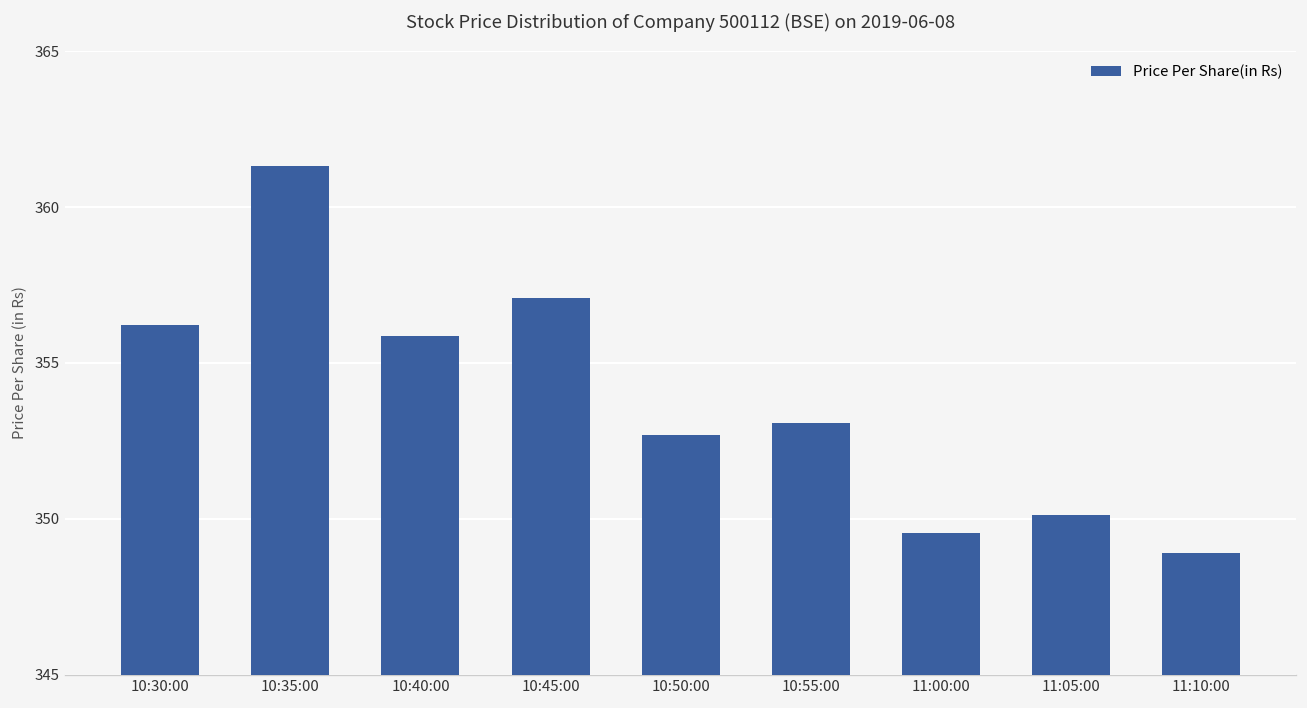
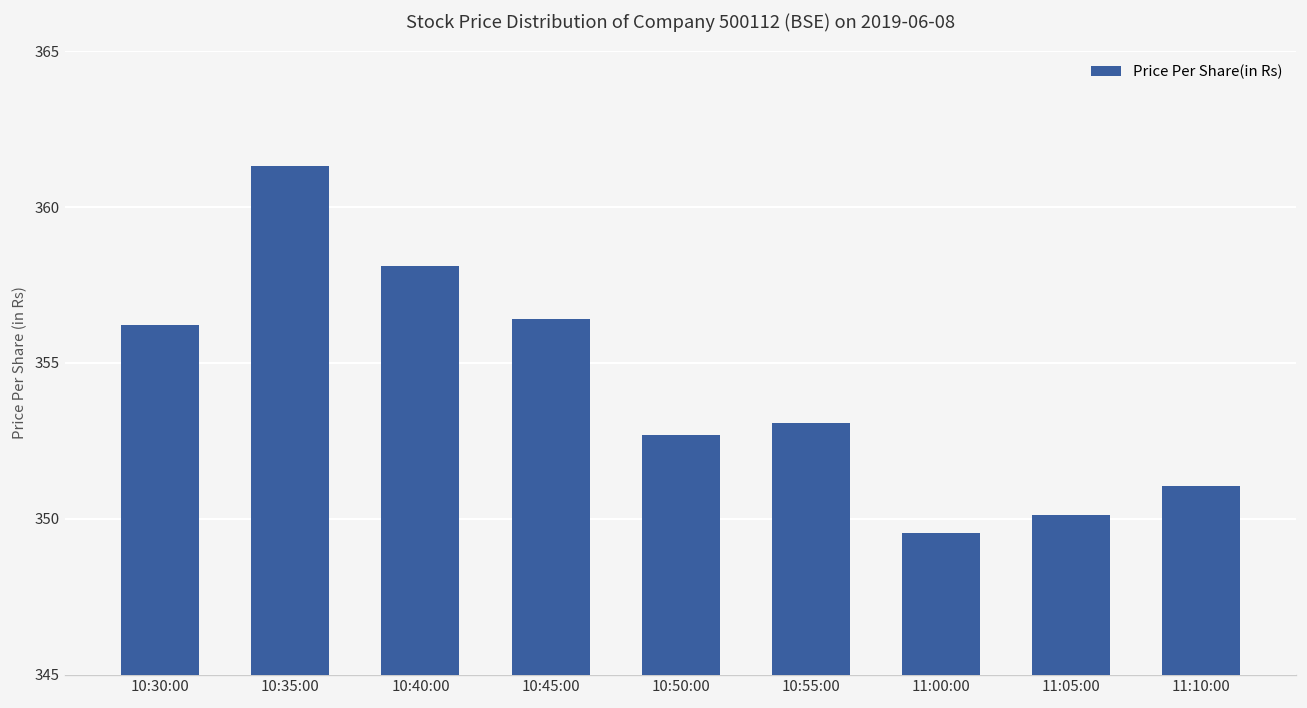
10:40:00: 355.9 -> 358.1
10:45:00: 357.1 -> 356.4
11:10:00: 348.9 -> 351.0
